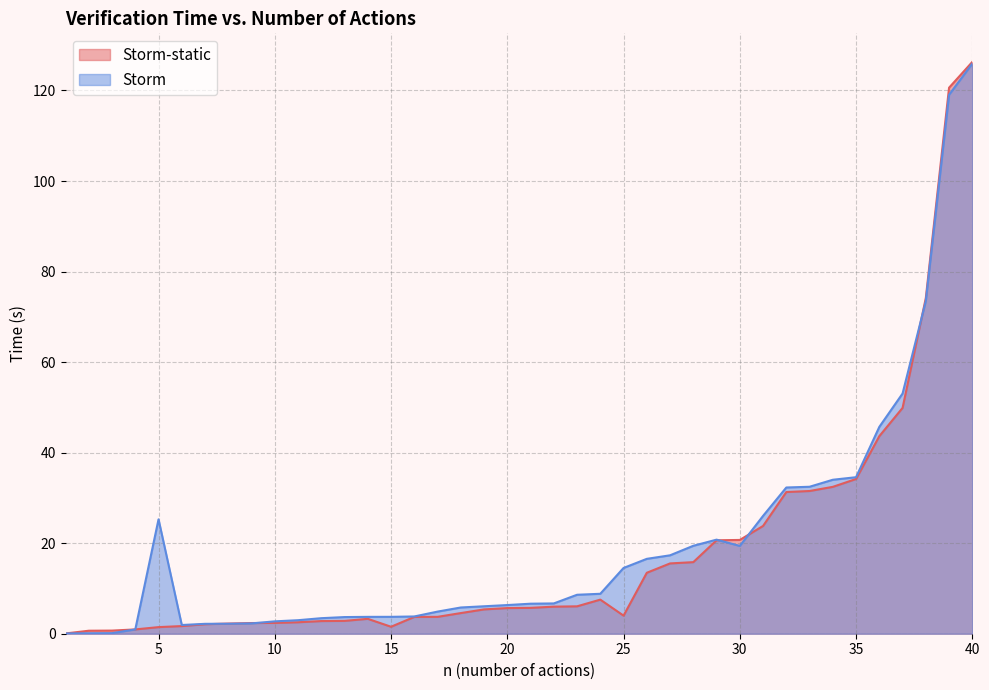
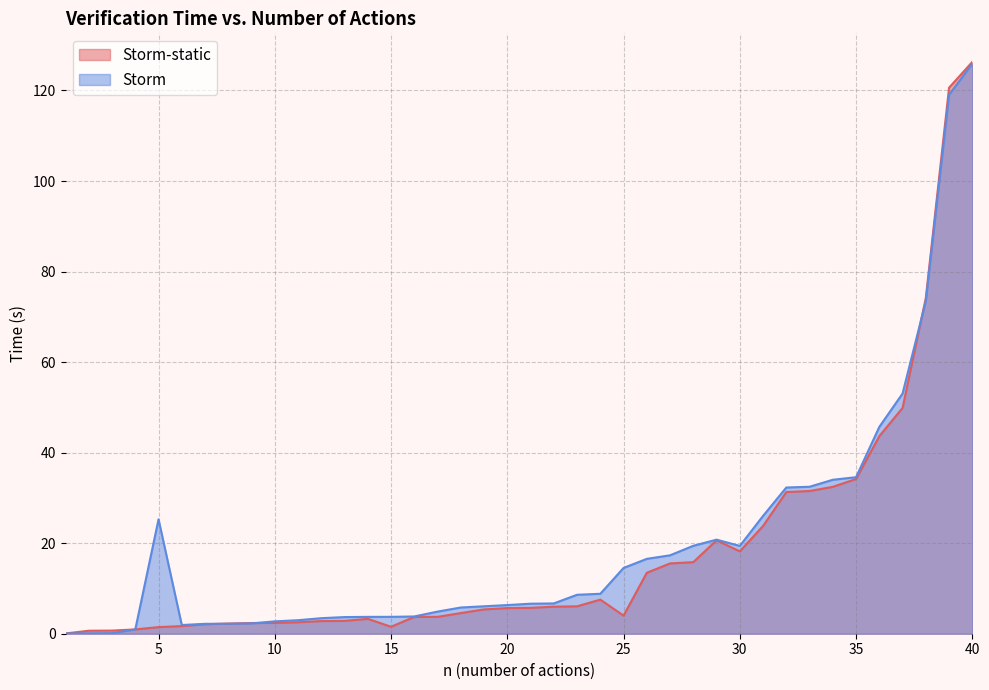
Storm-static, 30: 21 -> 18
